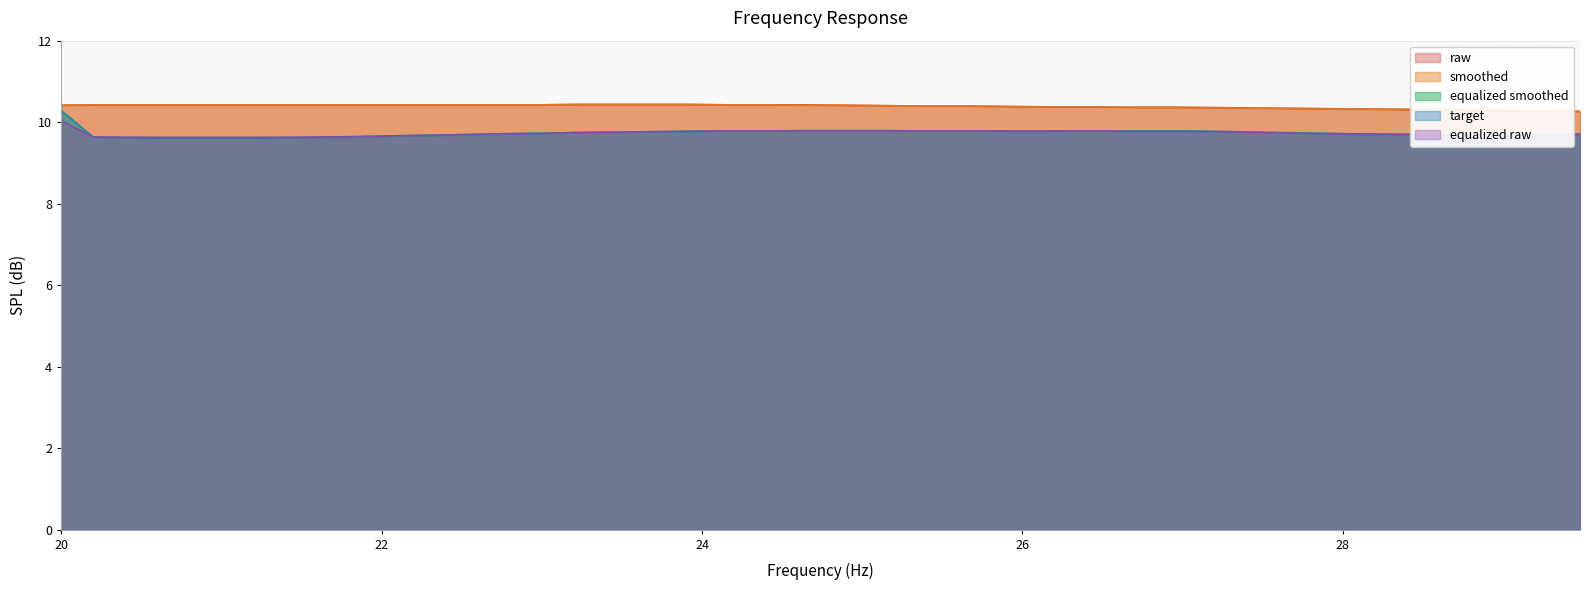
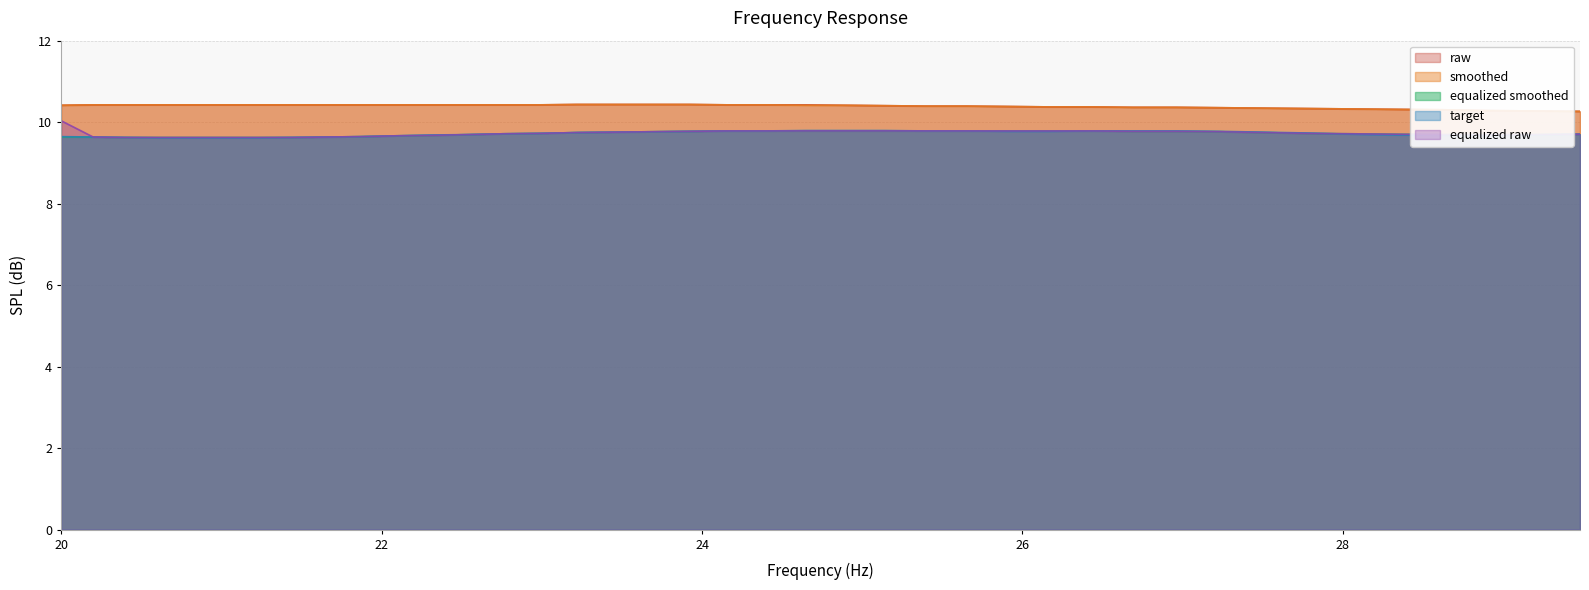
equalized smoothed, 20: 10.3 -> 9.6
target, 20: 10.3 -> 9.7
